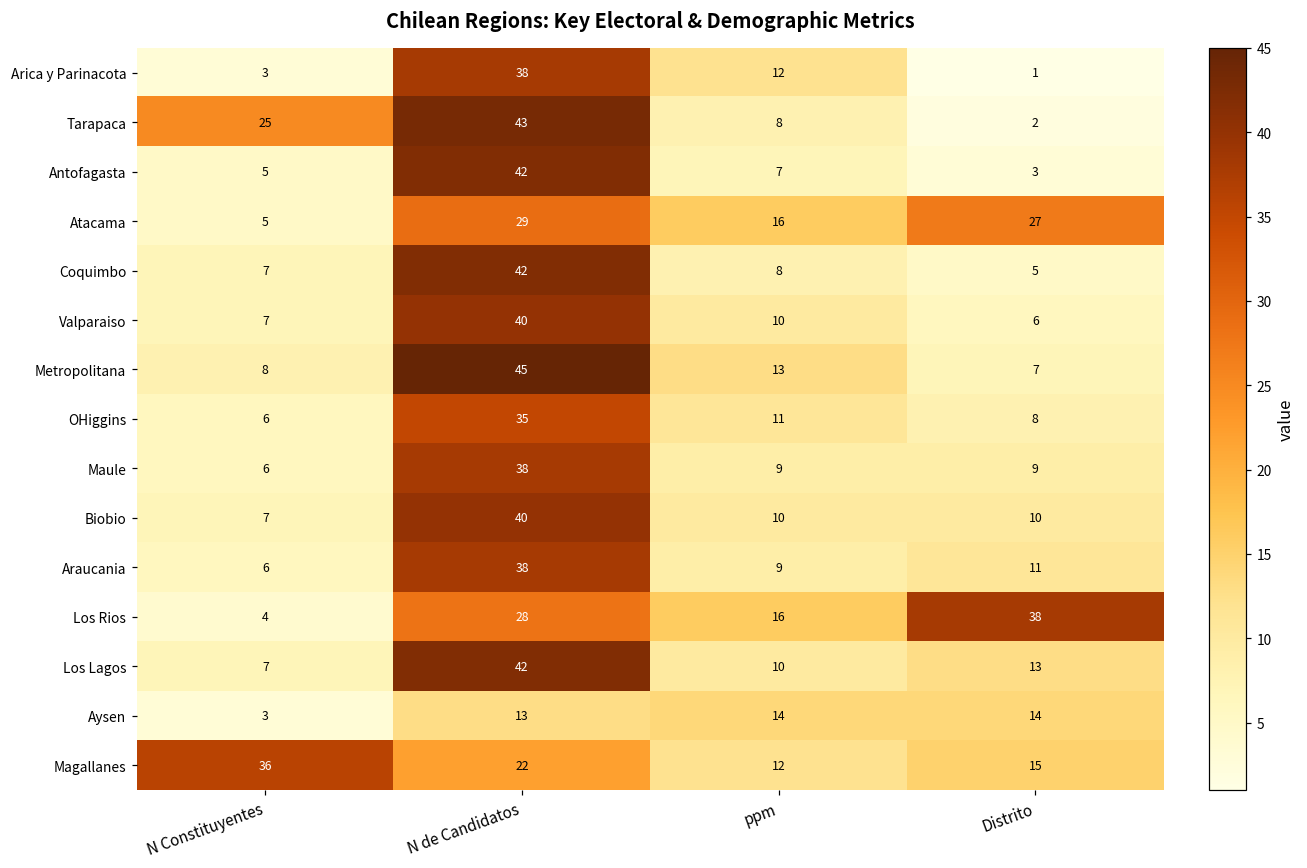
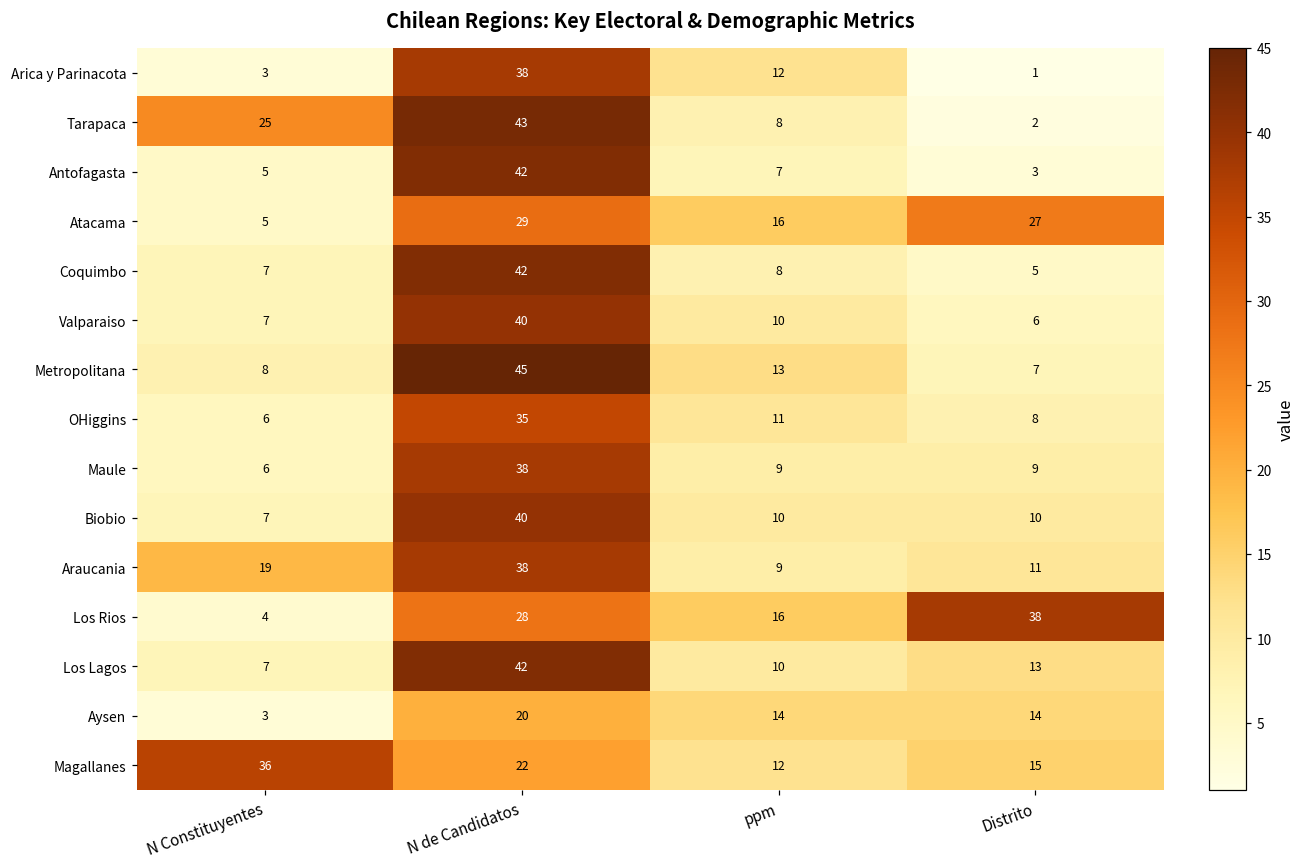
Araucania, N Constituyentes: 6 -> 19
Aysen, N de Candidatos: 13 -> 20
